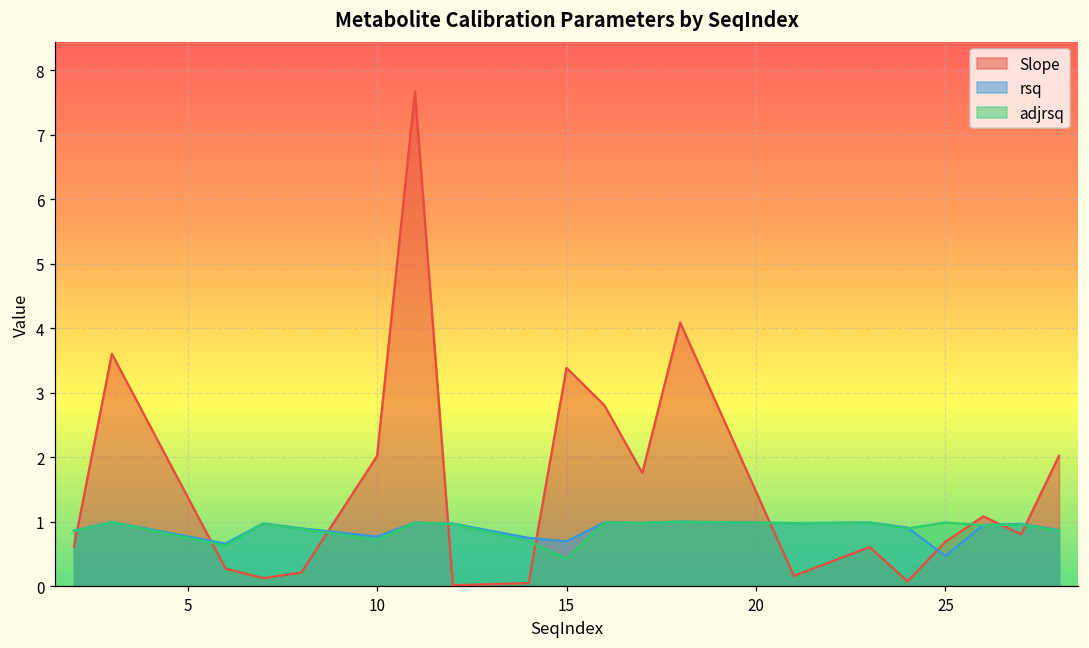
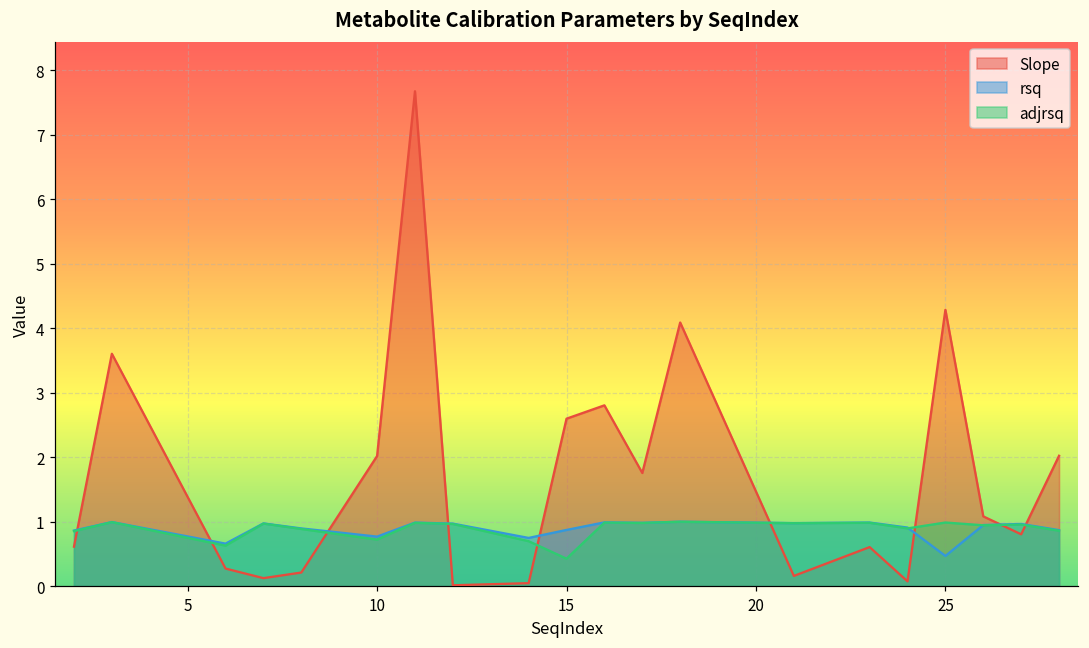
Slope, 15: 3.4 -> 2.6
rsq, 15: 0.7 -> 0.9
Slope, 25: 0.7 -> 4.3
